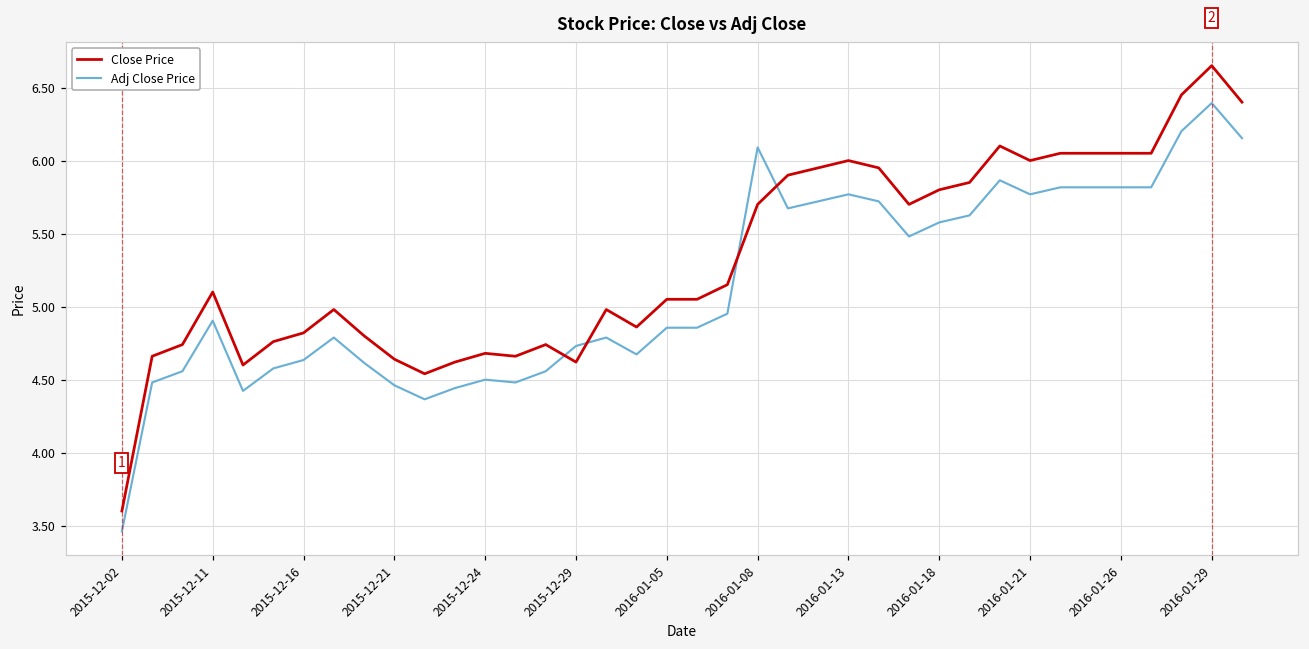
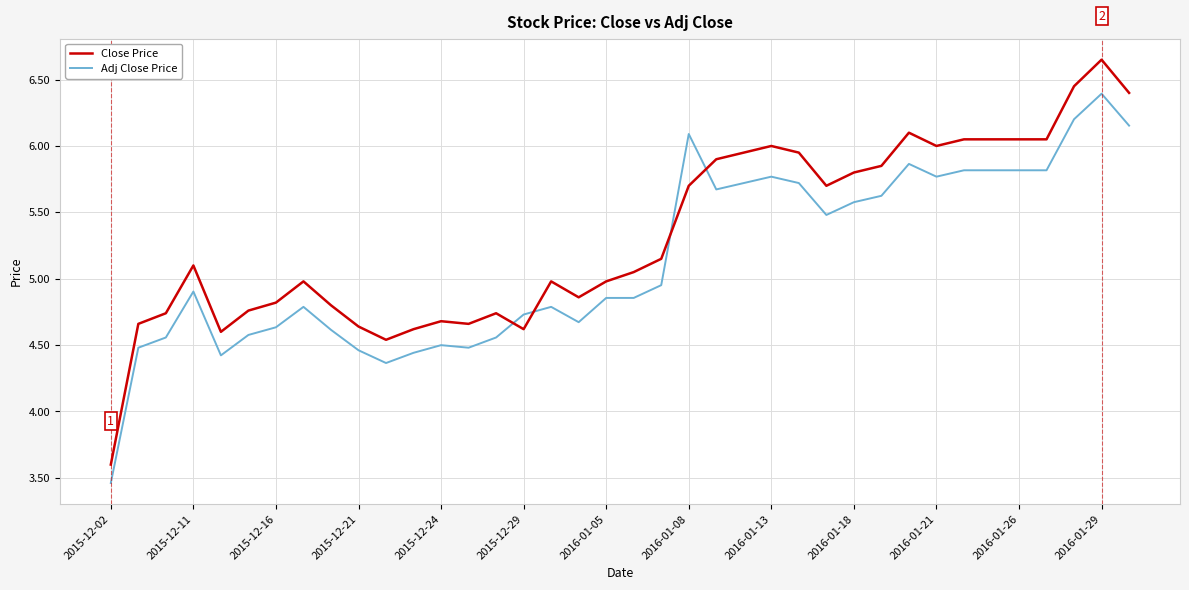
Close Price, 2016-01-05: 5.05 -> 4.98
